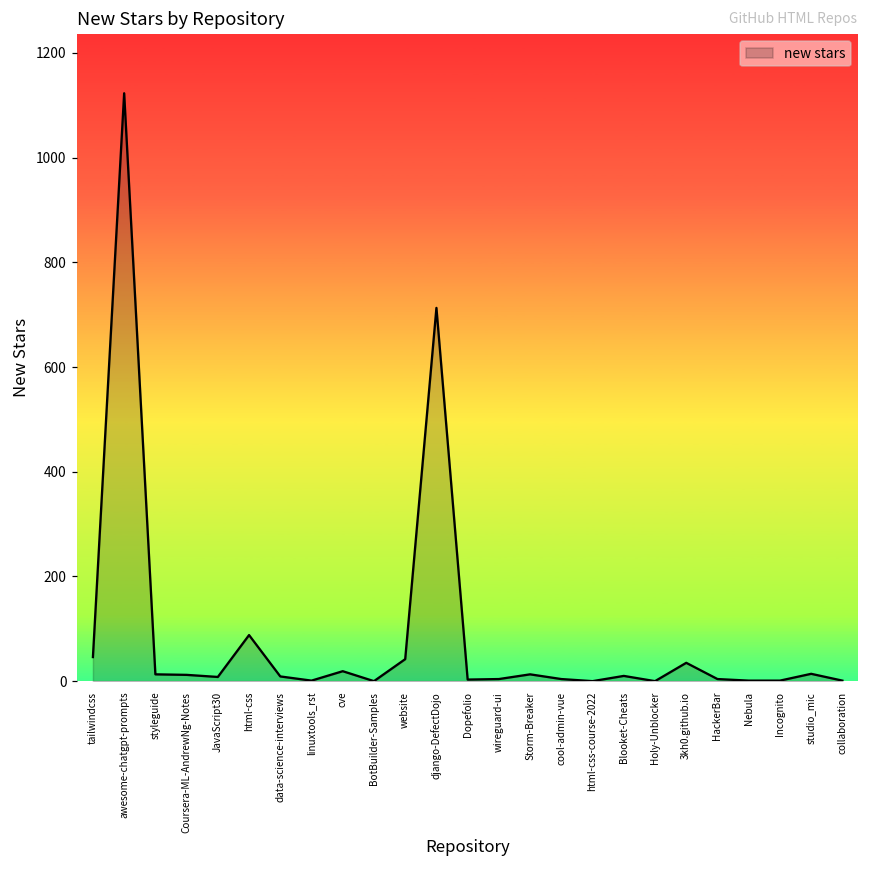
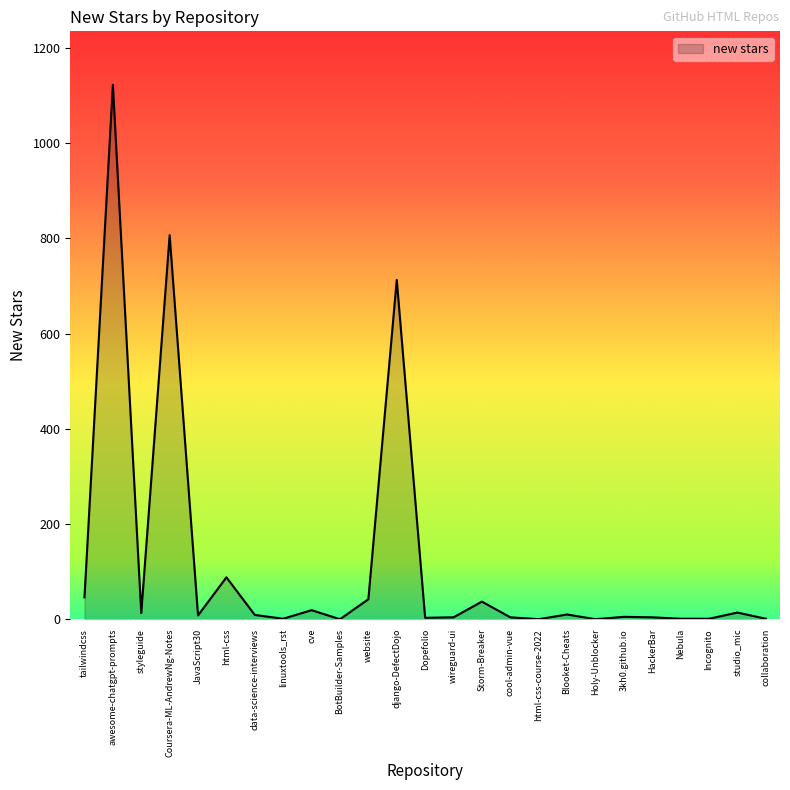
Coursera-ML-AndrewNg-Notes: 10 -> 810
Storm-Breaker: 10 -> 40
3kh0.github.io: 40 -> 10
